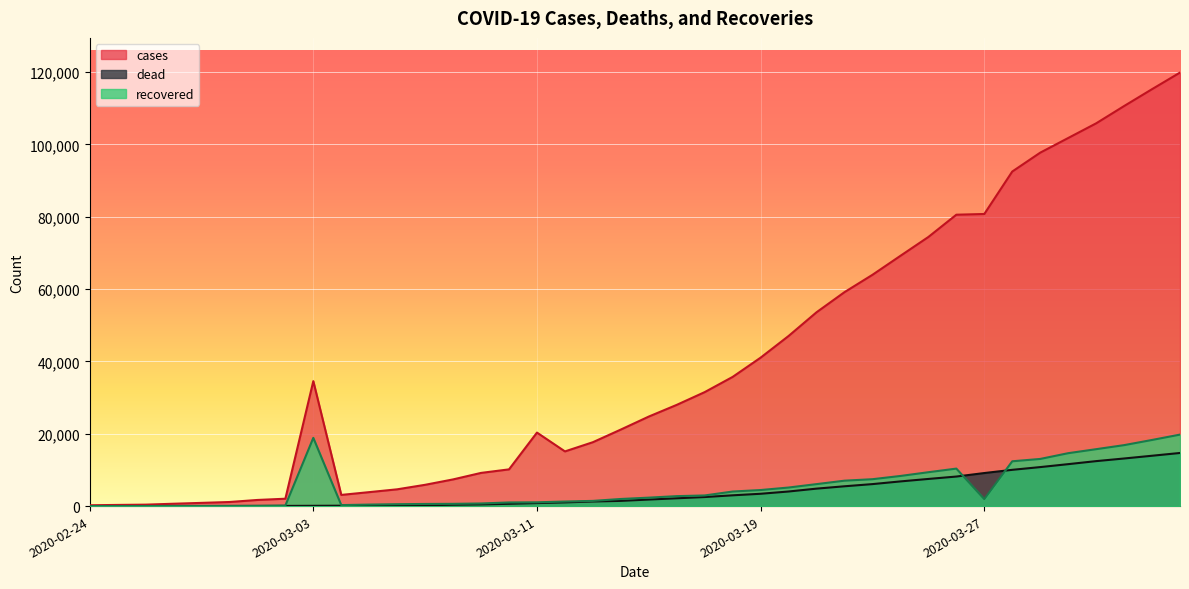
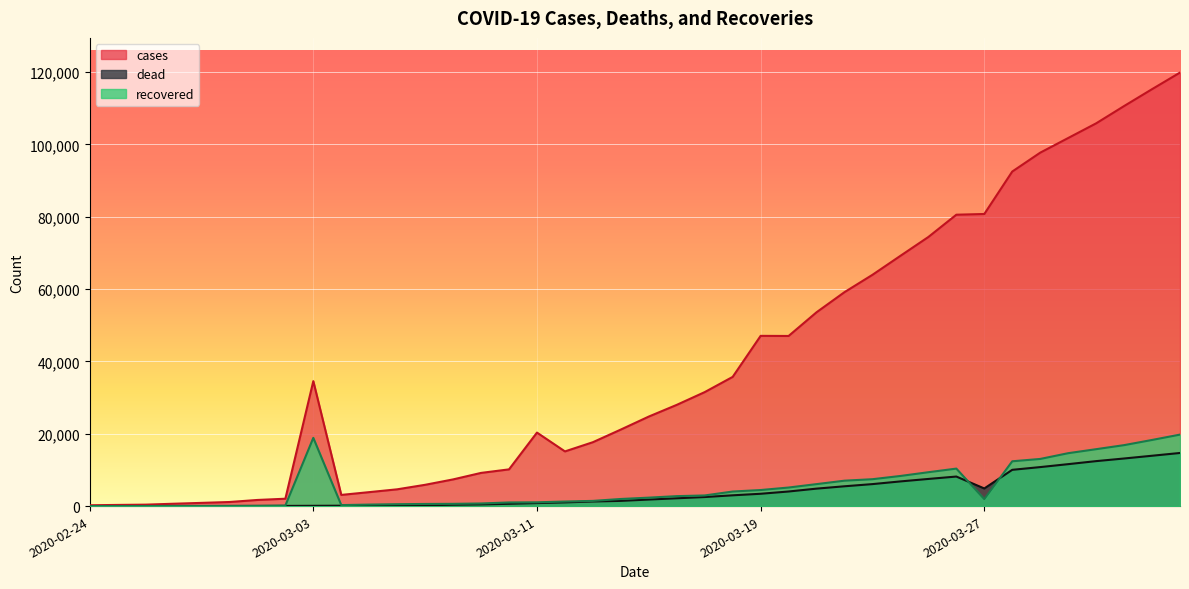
cases, 2020-03-19: 41,000 -> 47,000
dead, 2020-03-27: 9,000 -> 5,000
